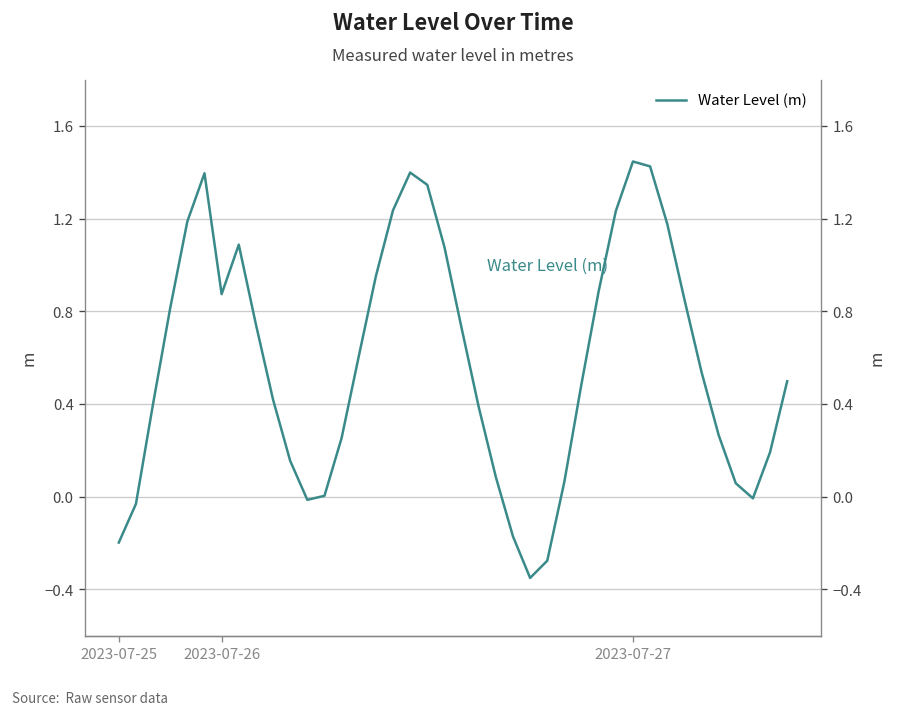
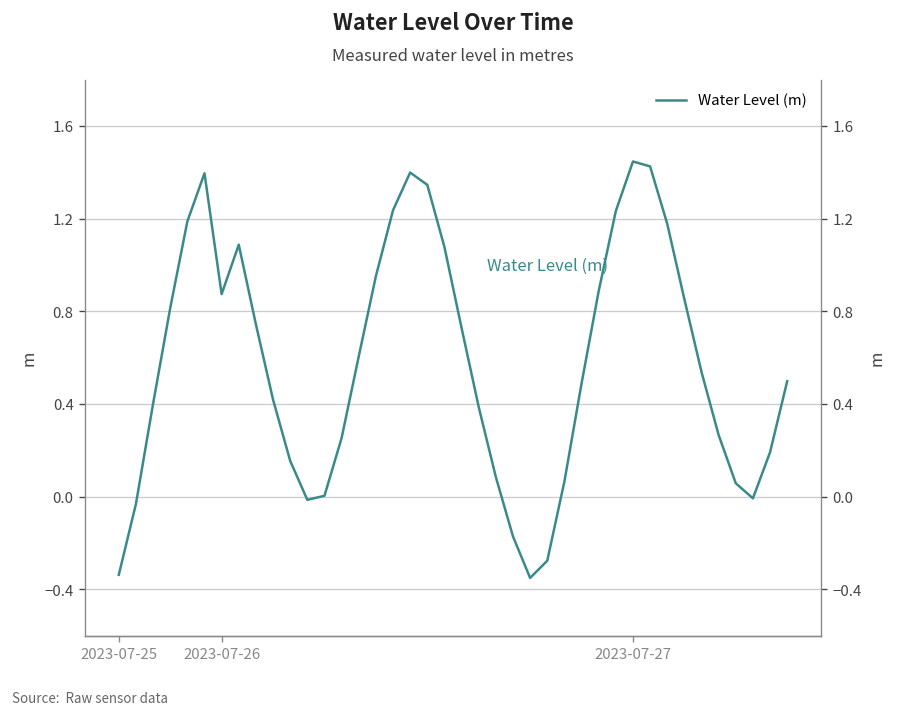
2023-07-25: -0.20 -> -0.34
